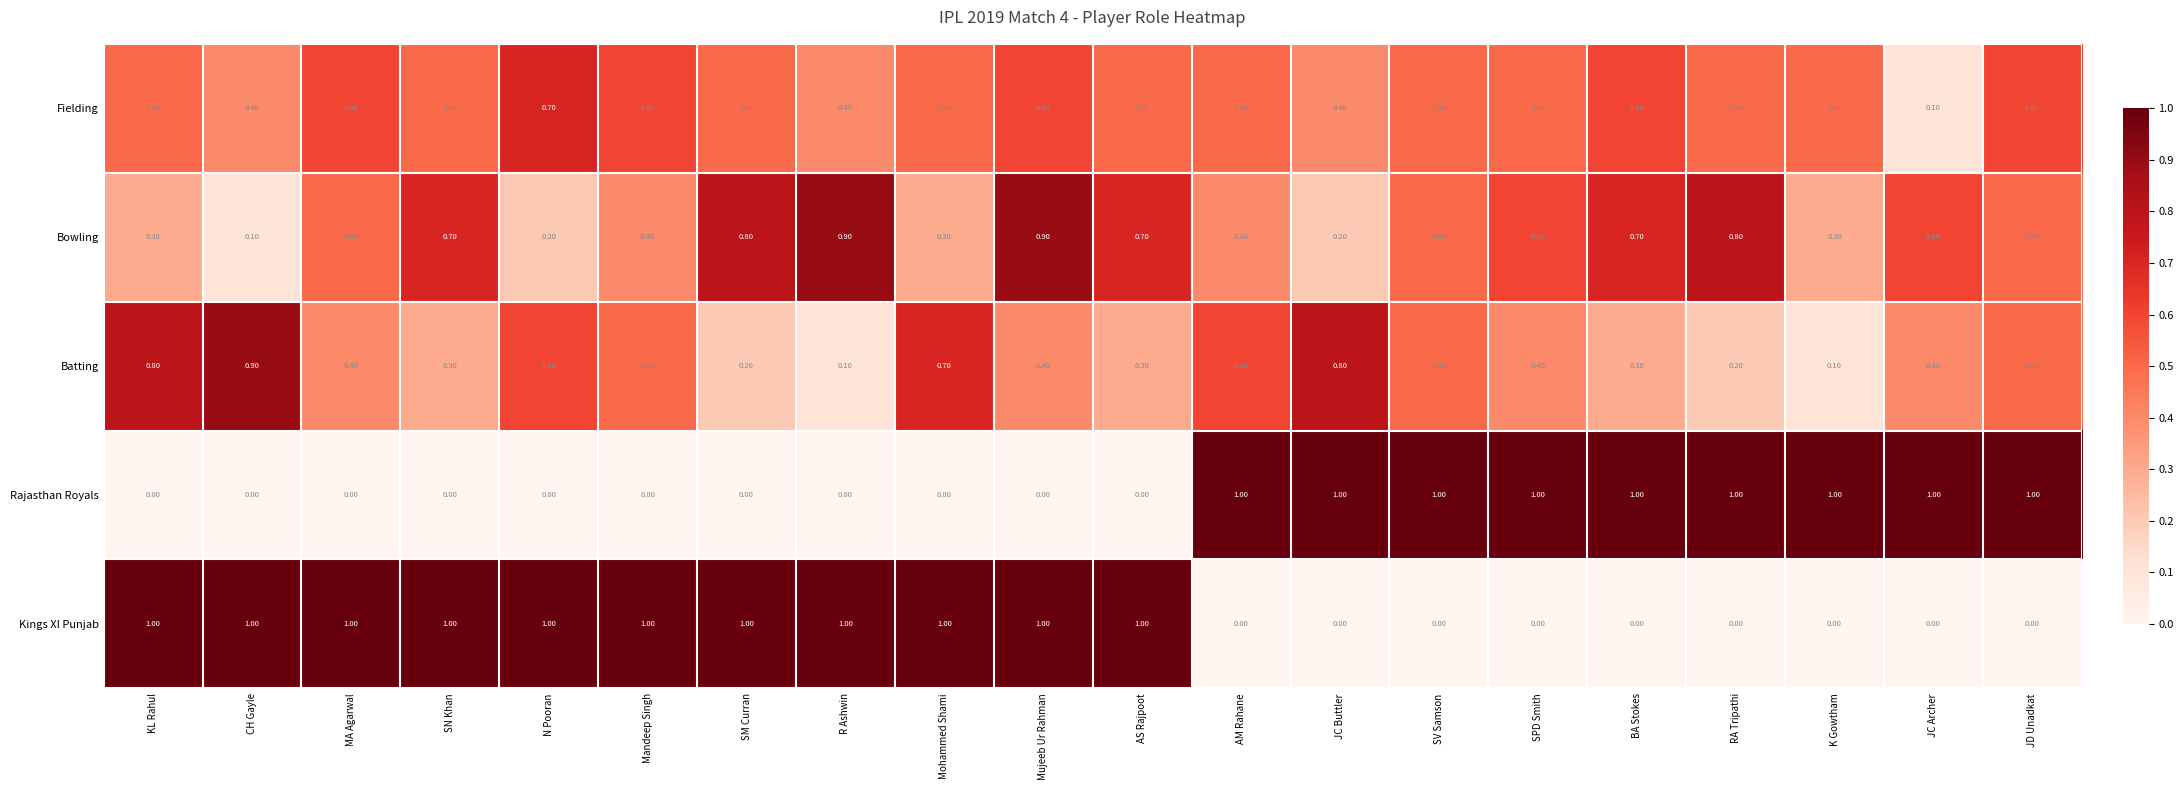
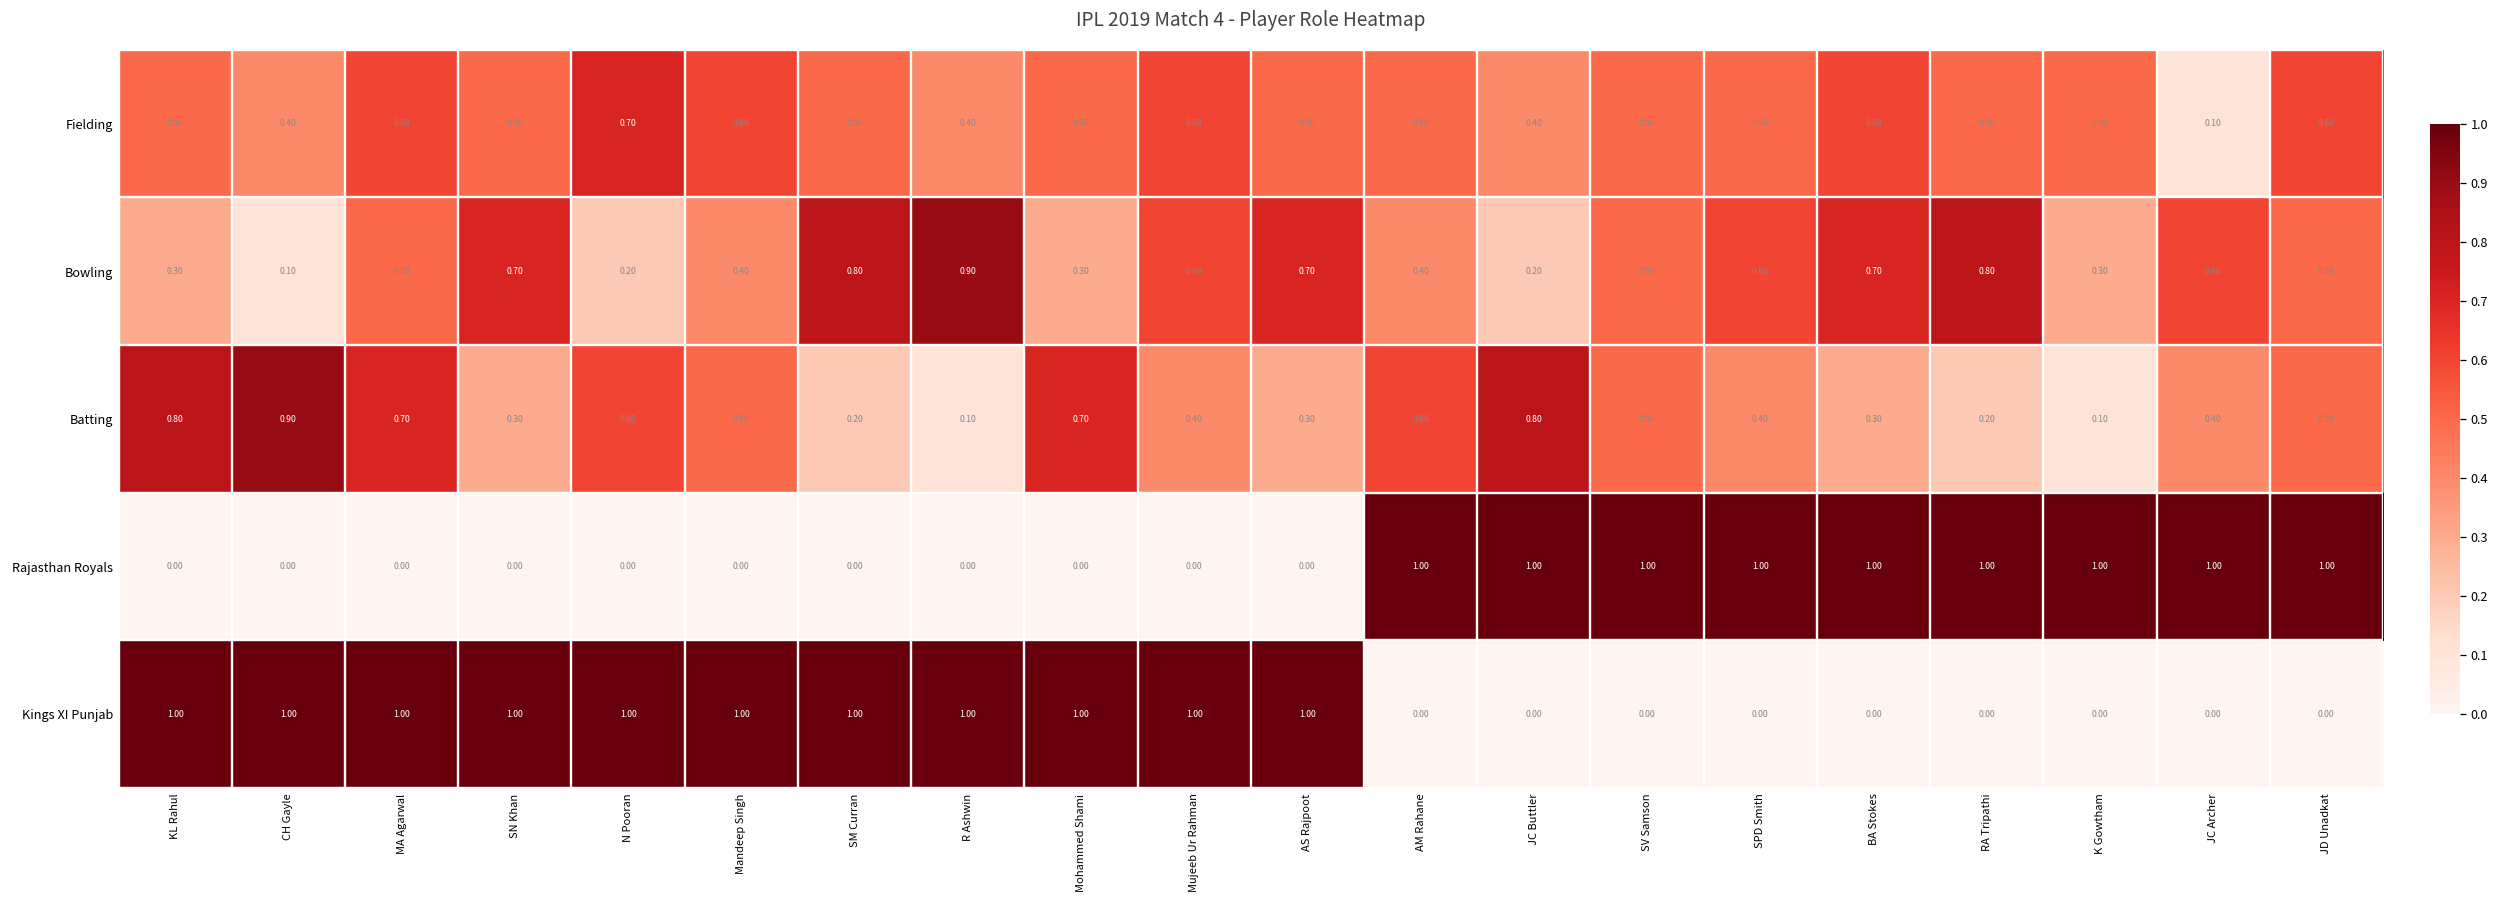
Bowling, Mujeeb Ur Rahman: 0.90 -> 0.60
Batting, MA Agarwal: 0.40 -> 0.70
